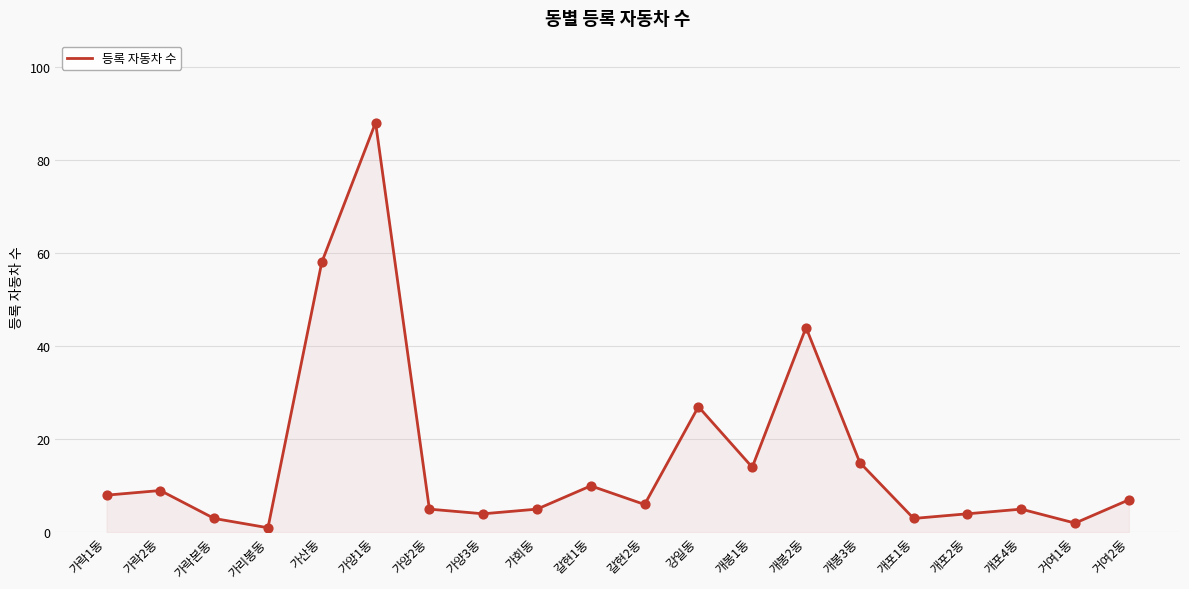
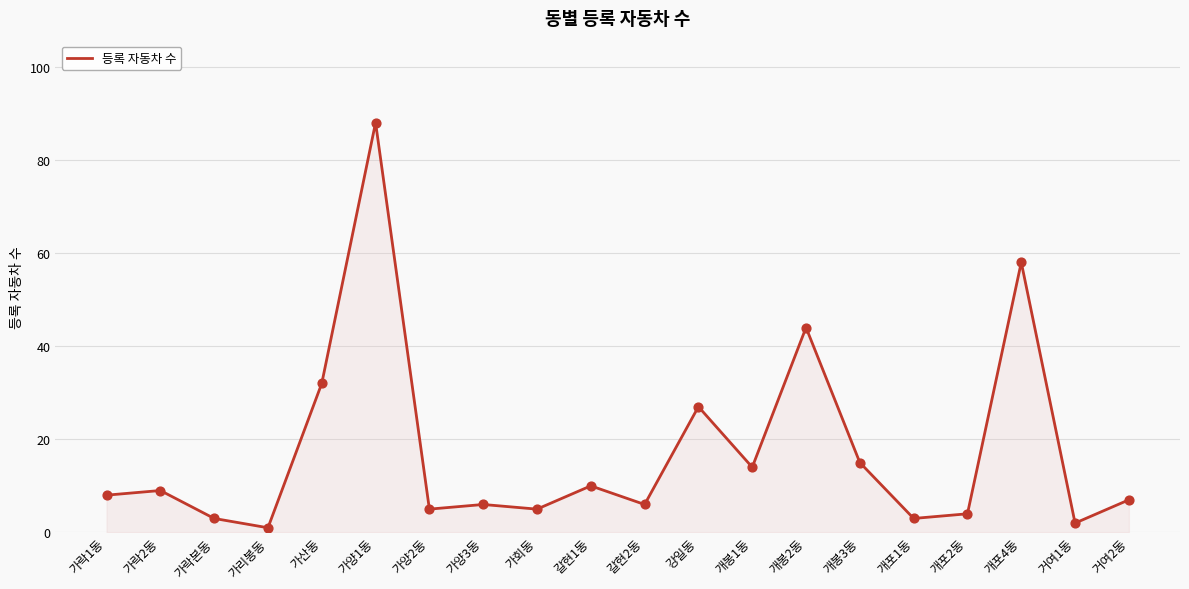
가산동: 58 -> 32
가양3동: 4 -> 6
개포4동: 5 -> 58
